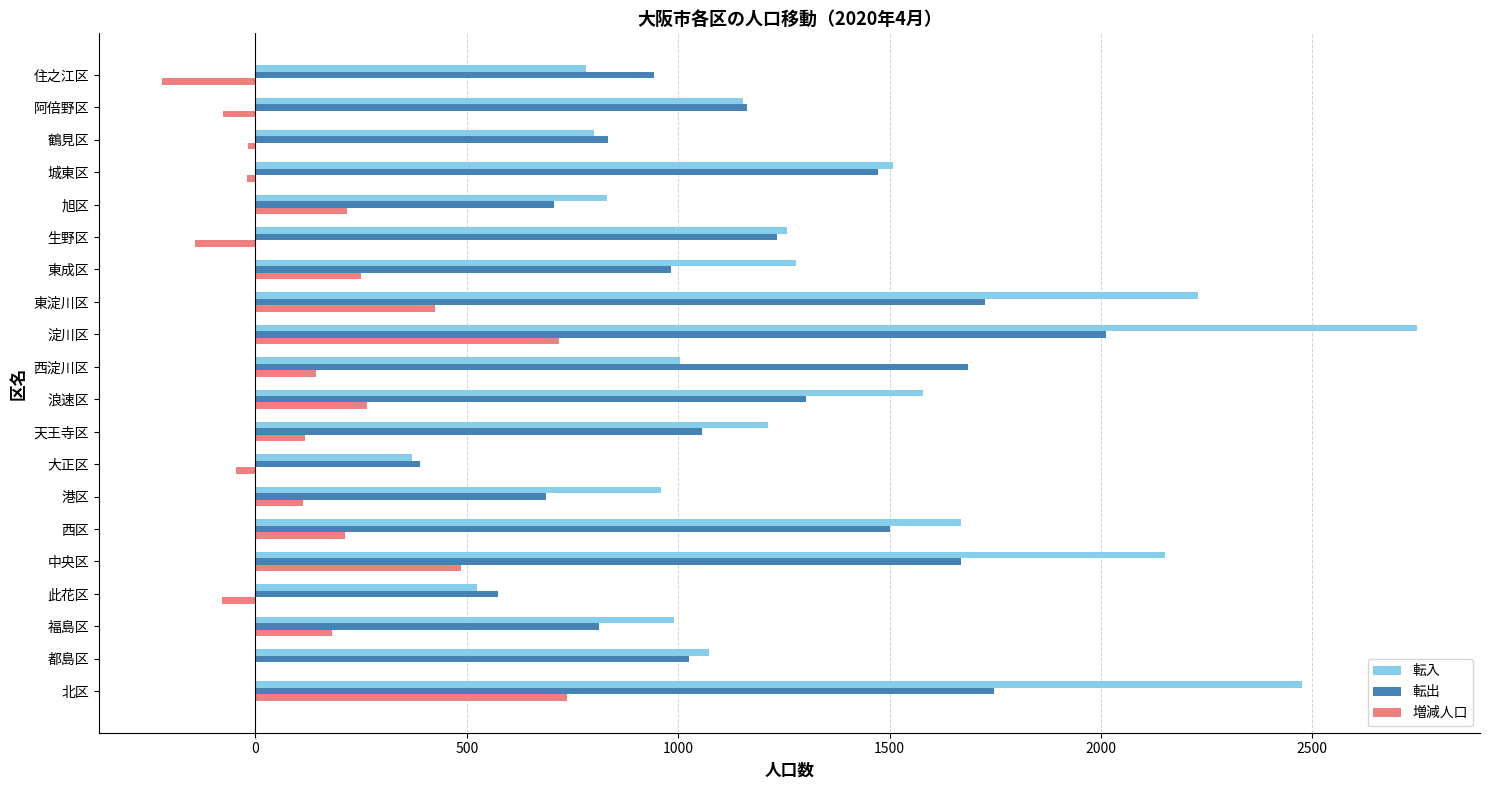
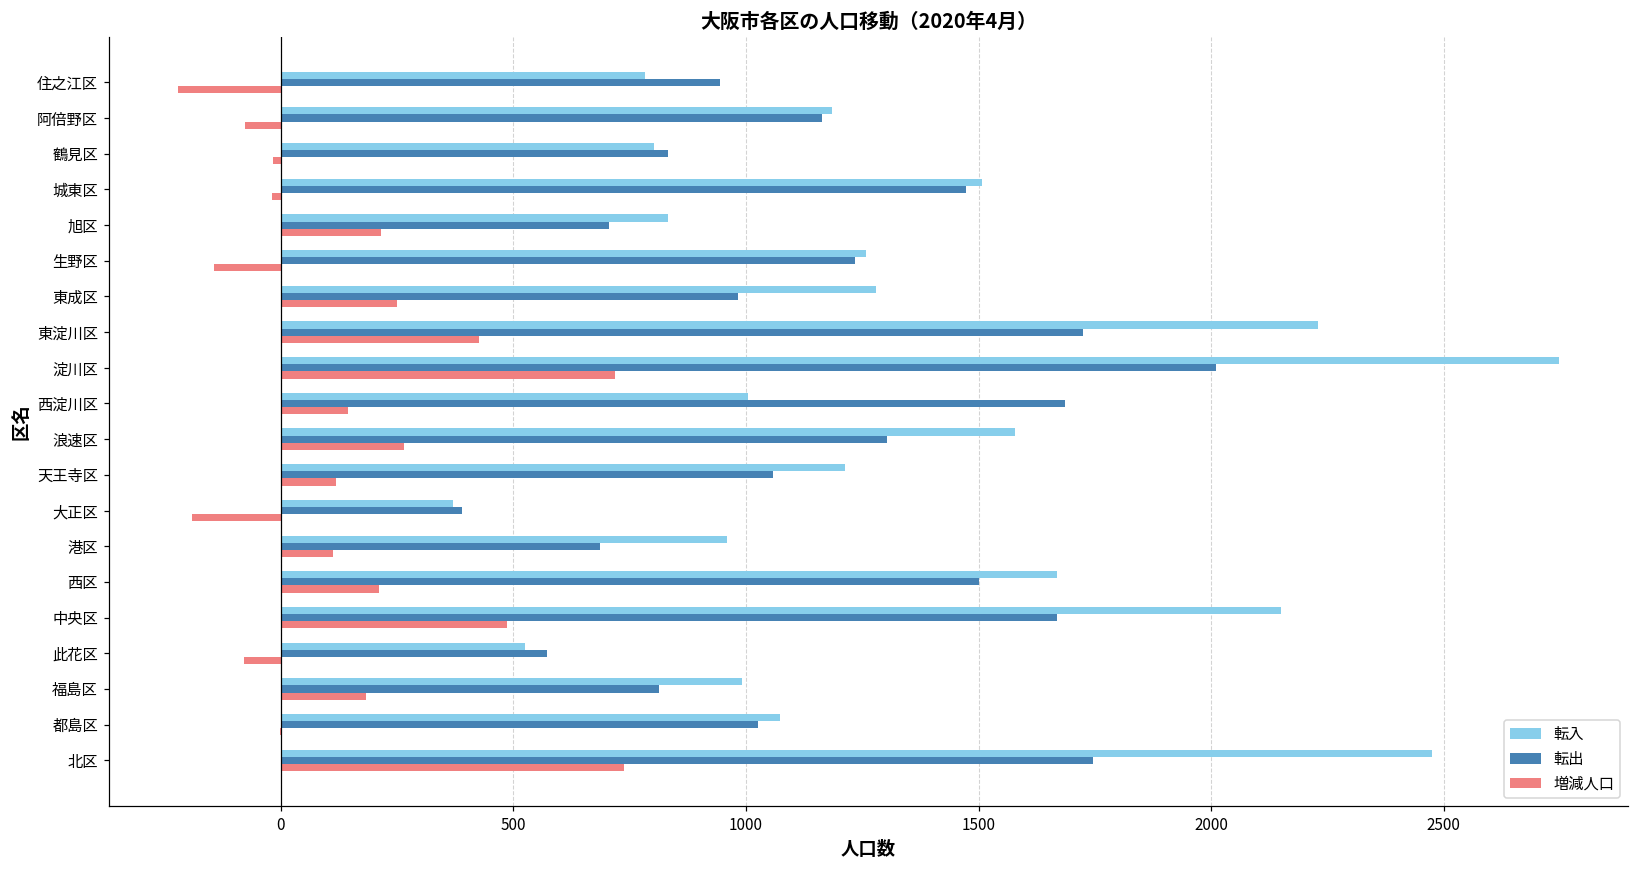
転入, 阿倍野区: 1150 -> 1190
増減人口, 大正区: -50 -> -190
